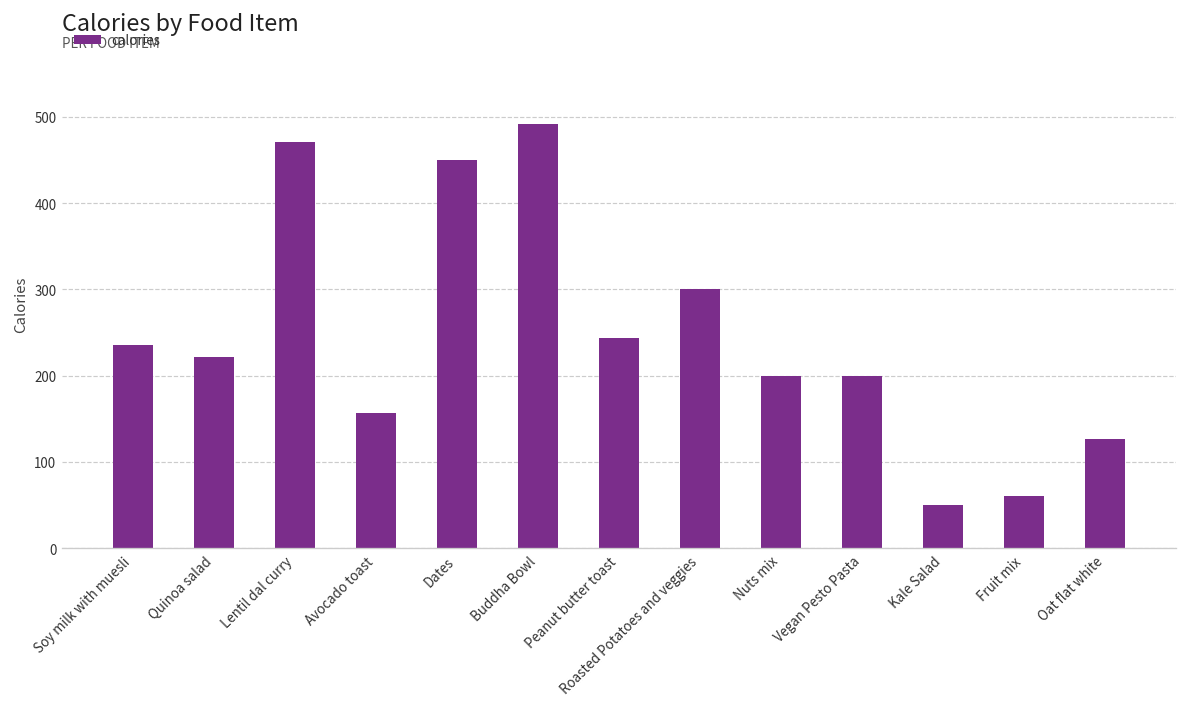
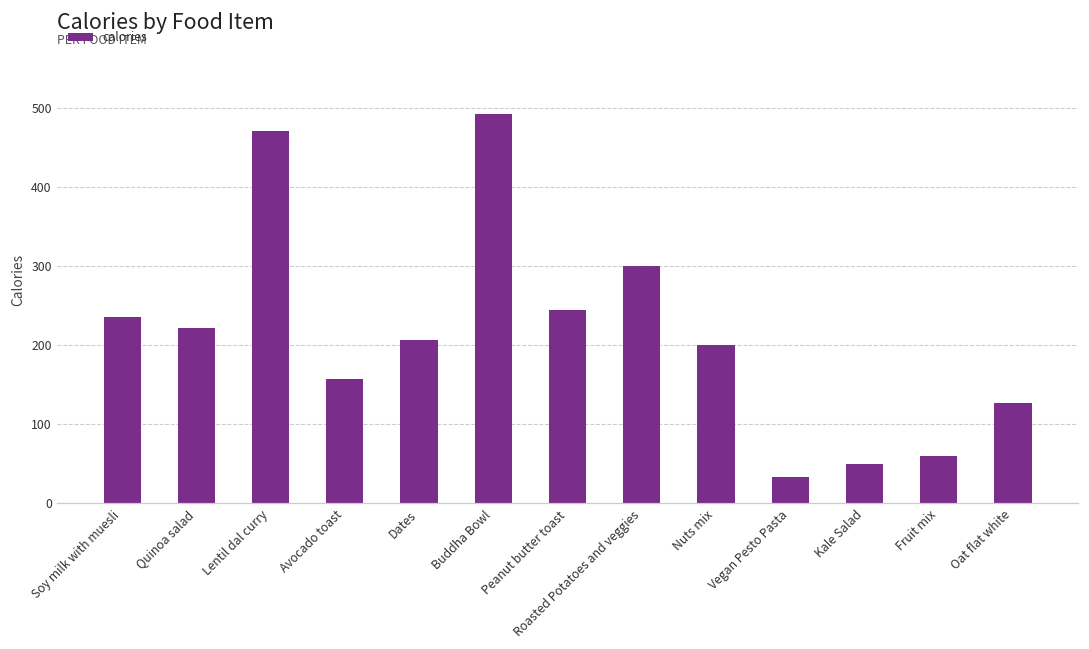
Dates: 450 -> 210
Vegan Pesto Pasta: 200 -> 30
